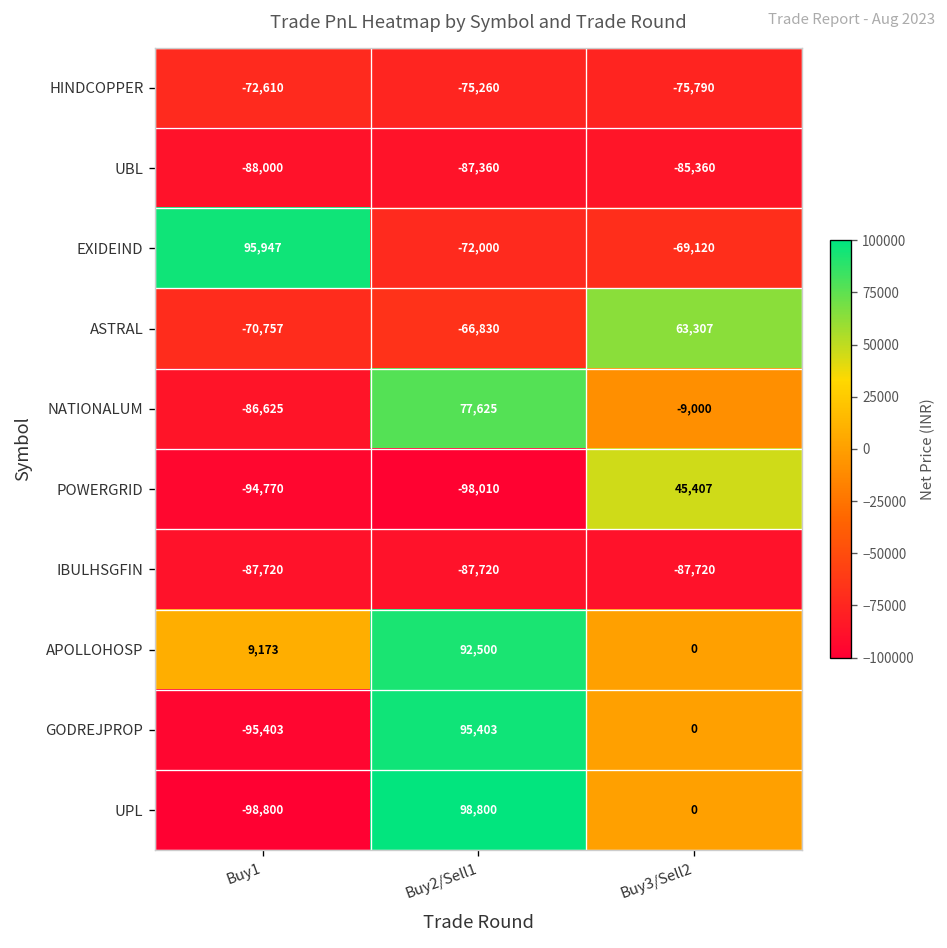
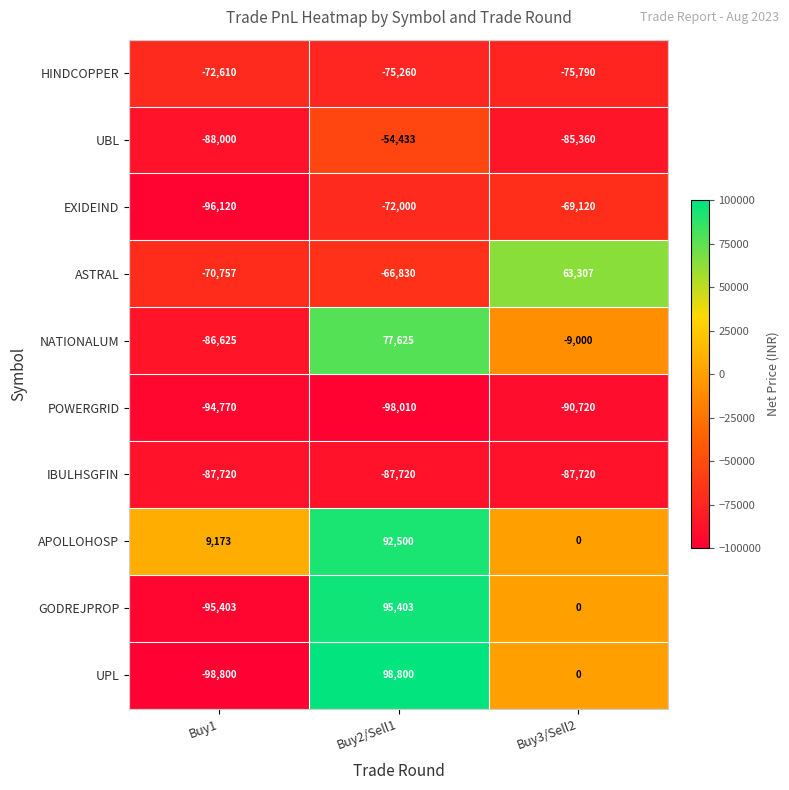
UBL, Buy2/Sell1: -87,360 -> -54,433
EXIDEIND, Buy1: 95,947 -> -96,120
POWERGRID, Buy3/Sell2: 45,407 -> -90,720
